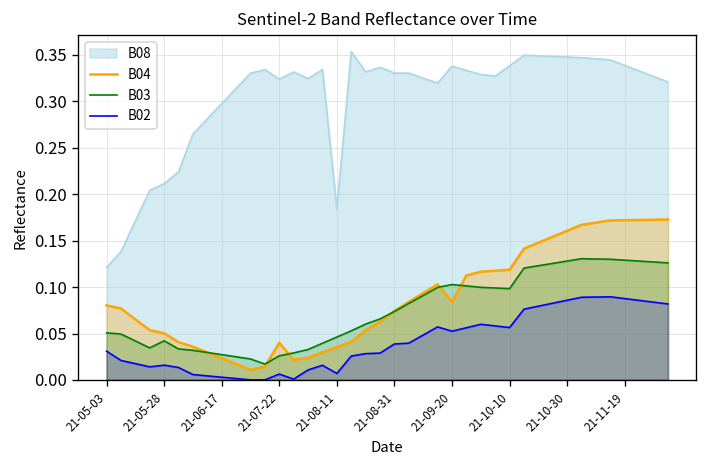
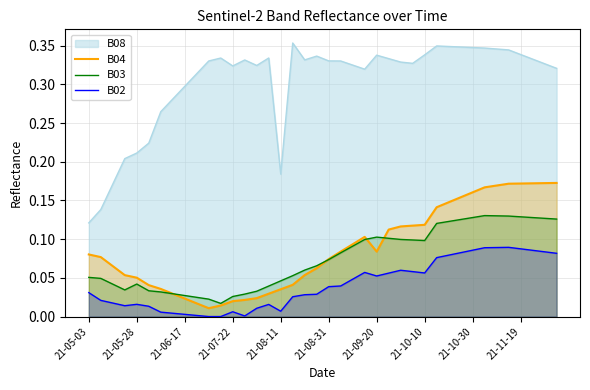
B04, 21-07-22: 0.04 -> 0.02
